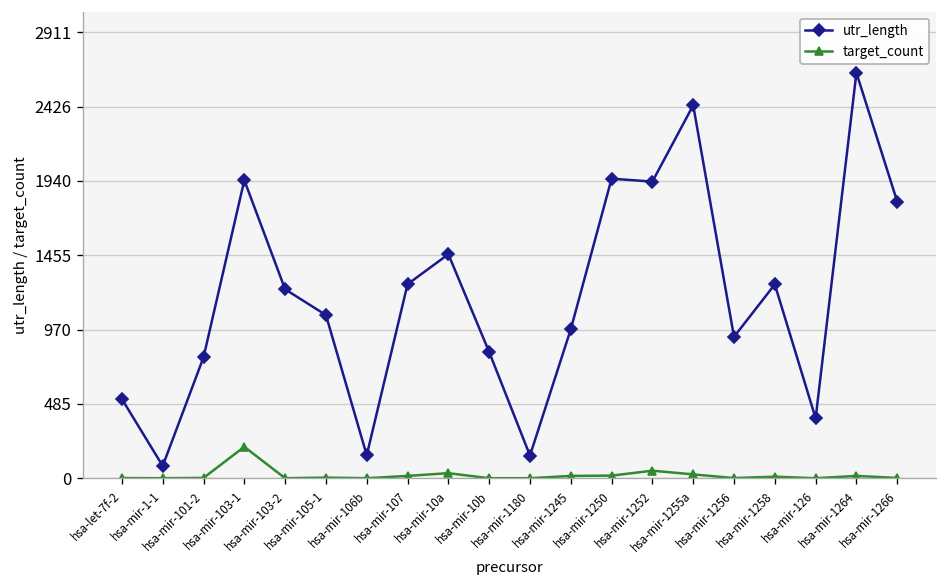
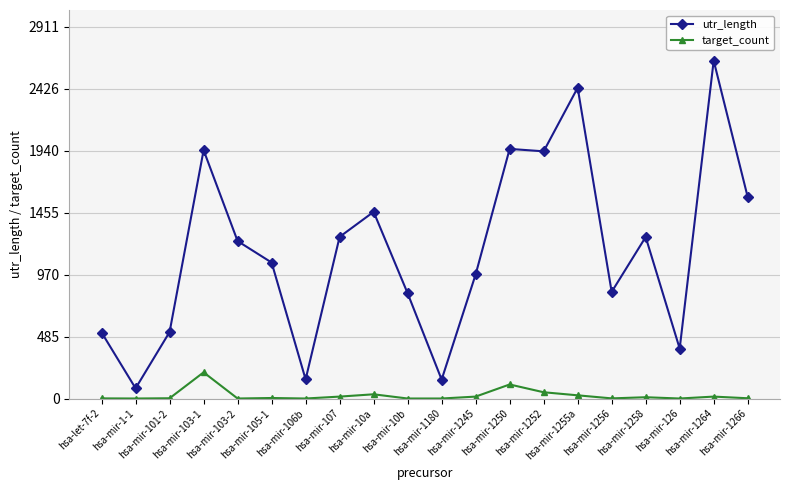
utr_length, hsa-mir-101-2: 790 -> 520
target_count, hsa-mir-1250: 20 -> 110
utr_length, hsa-mir-1256: 920 -> 840
utr_length, hsa-mir-1266: 1810 -> 1580
